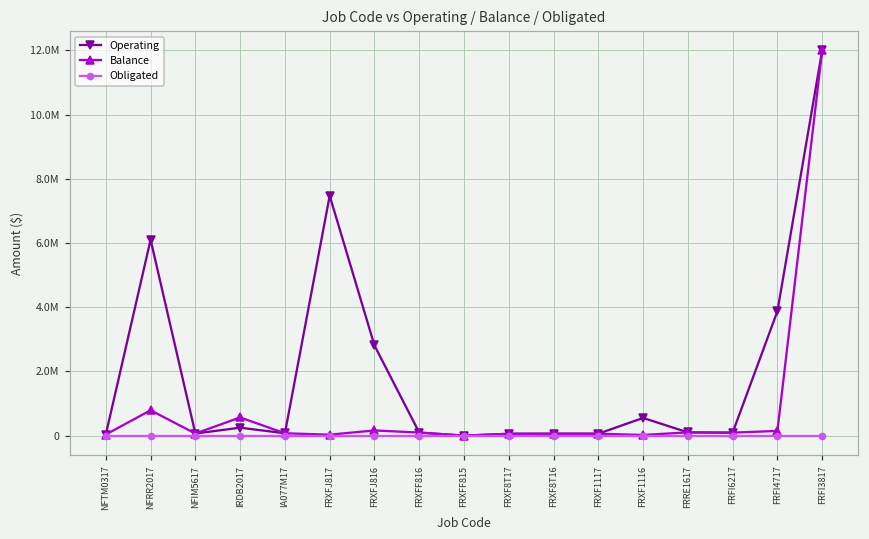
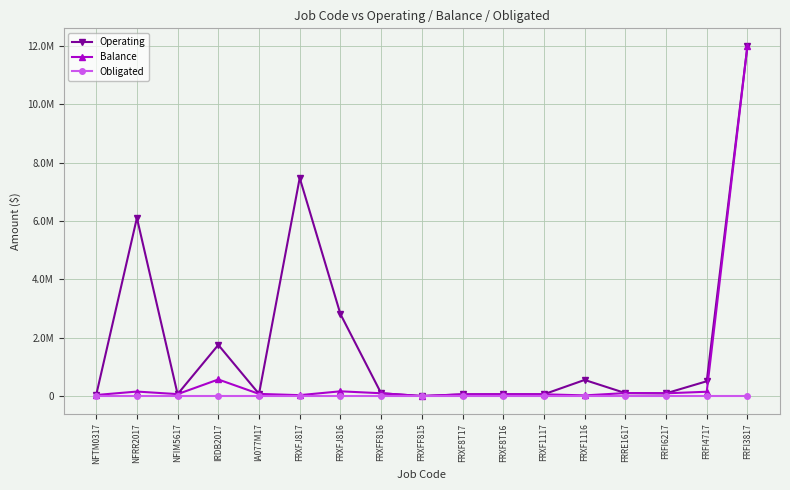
Balance, NFRR2017: 800000 -> 200000
Operating, IRDB2017: 300000 -> 1800000
Operating, FRFI4717: 3900000 -> 500000
